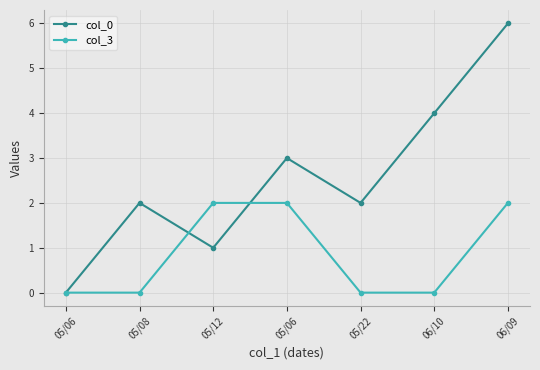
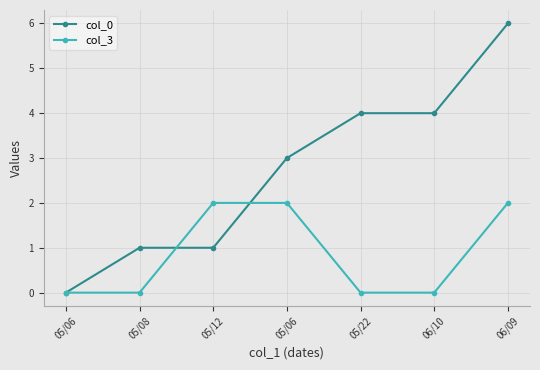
col_0, 05/08: 2 -> 1
col_0, 05/22: 2 -> 4
